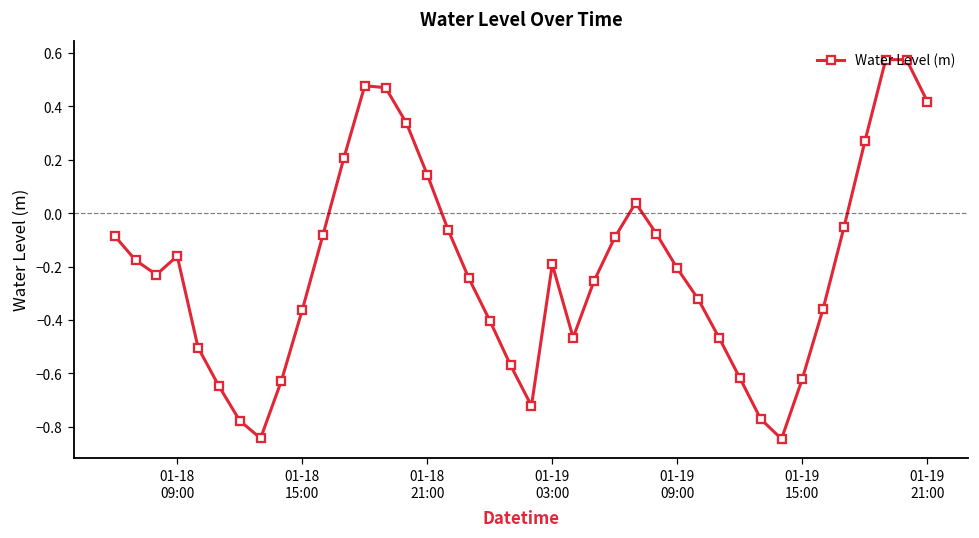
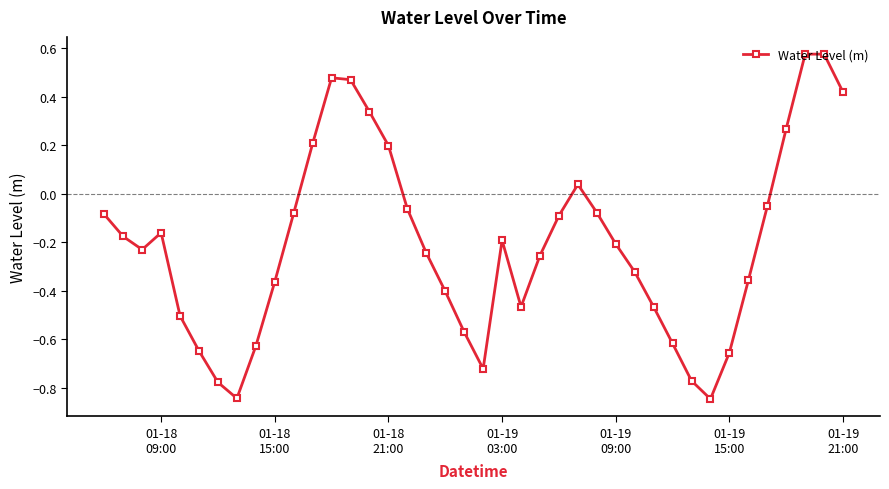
01-18 21:00: 0.14 -> 0.20
01-19 15:00: -0.62 -> -0.65
